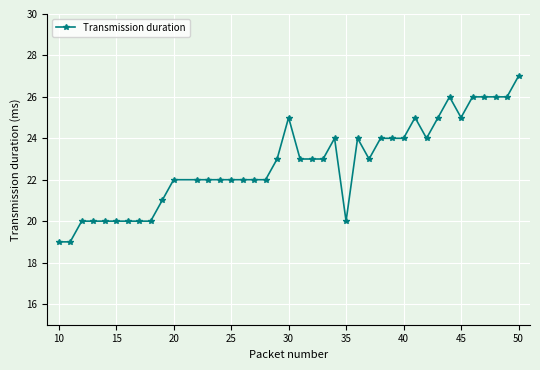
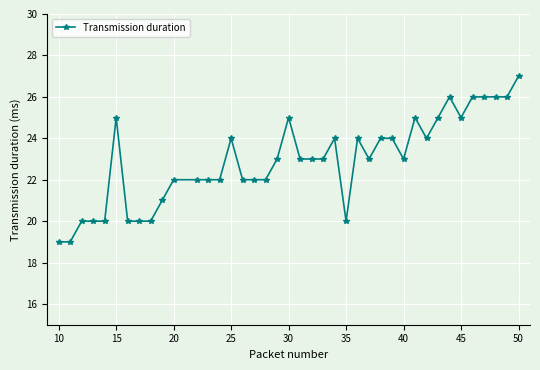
15: 20 -> 25
25: 22 -> 24
40: 24 -> 23
